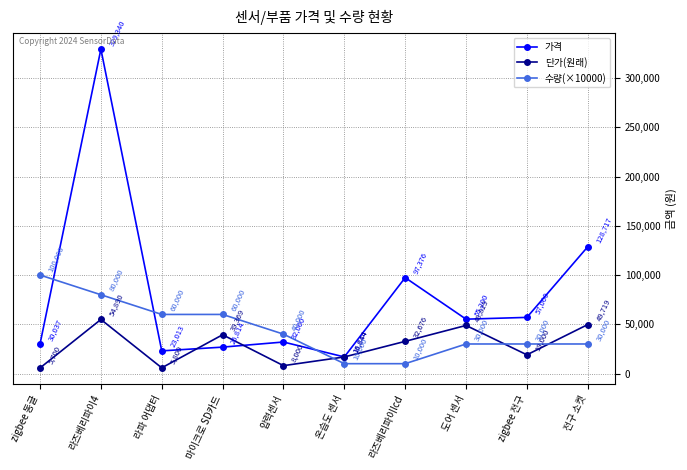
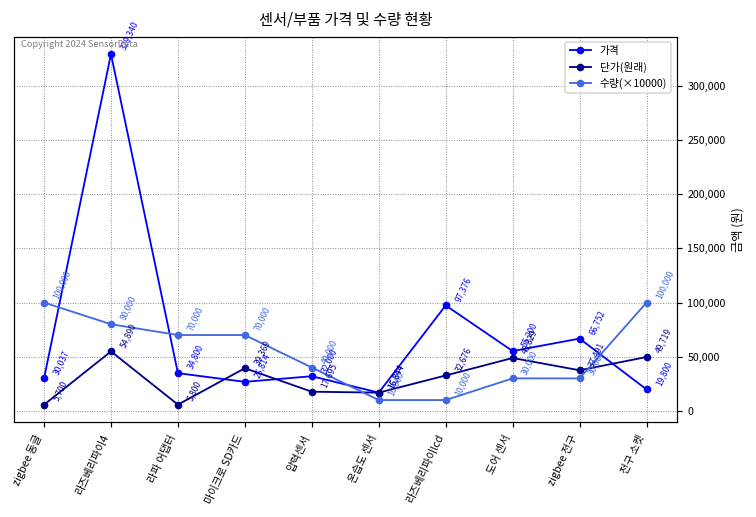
가격, 라파 어댑터: 23,013 -> 34,800
수량(×10000), 라파 어댑터: 60,000 -> 70,000
수량(×10000), 마이크로 SD카드: 60,000 -> 70,000
단가(원래), 압력센서: 8,000 -> 17,695
가격, zigbee 전구: 57,000 -> 66,752
단가(원래), zigbee 전구: 19,000 -> 37,491
가격, 전구 소켓: 128,717 -> 19,800
수량(×10000), 전구 소켓: 30,000 -> 100,000
